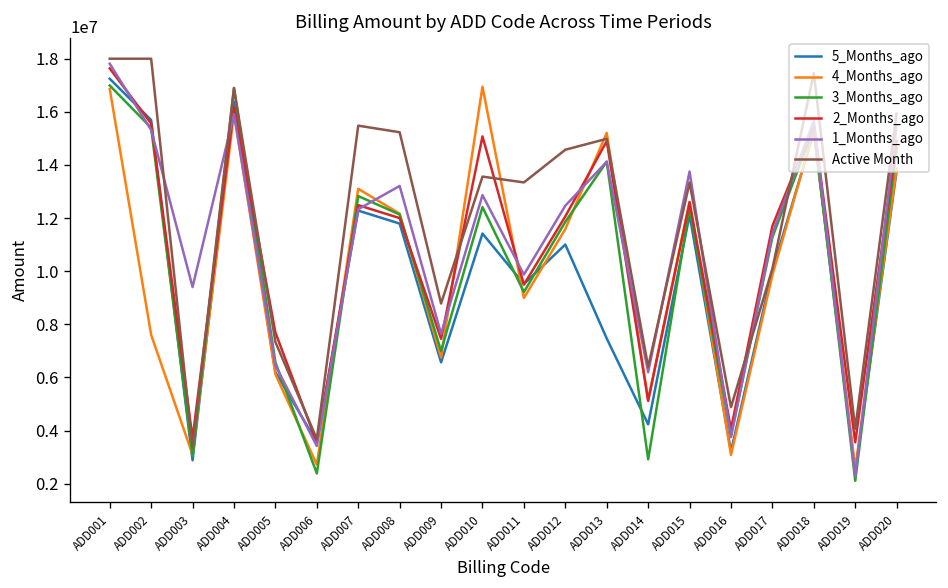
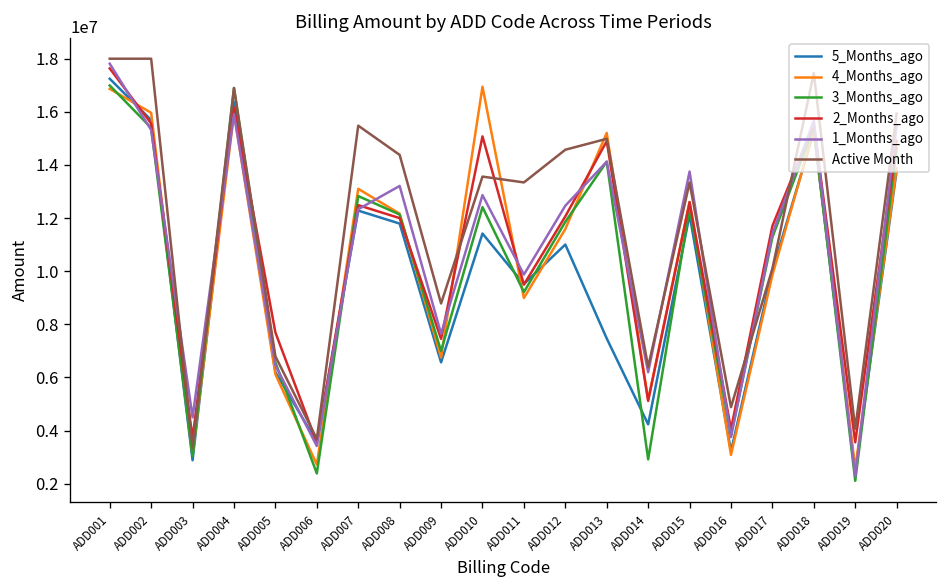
4_Months_ago, ADD002: 7600000 -> 16000000
1_Months_ago, ADD003: 9400000 -> 4500000
Active Month, ADD005: 7300000 -> 6800000
Active Month, ADD008: 15200000 -> 14400000
